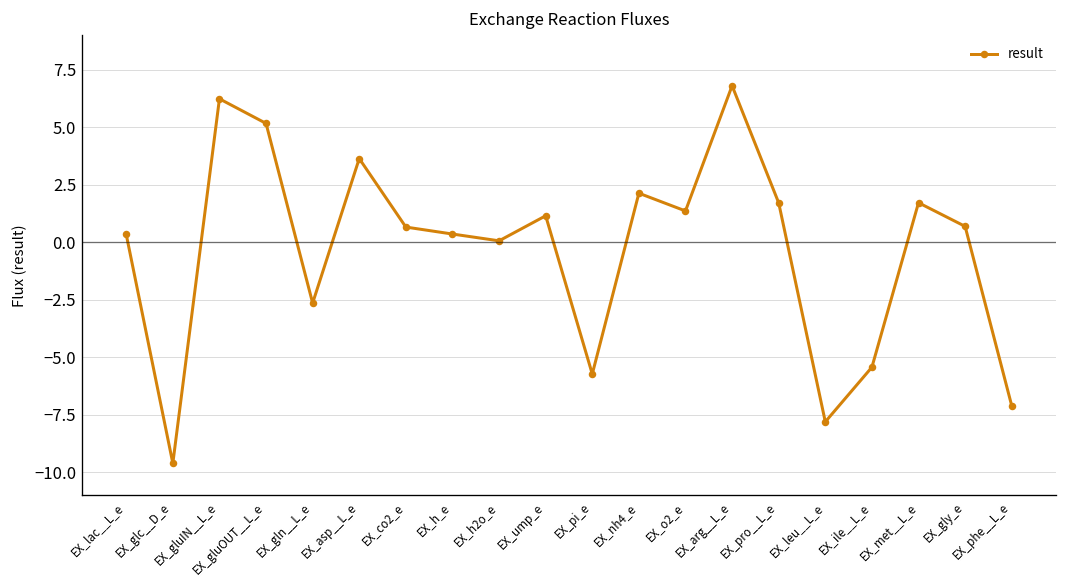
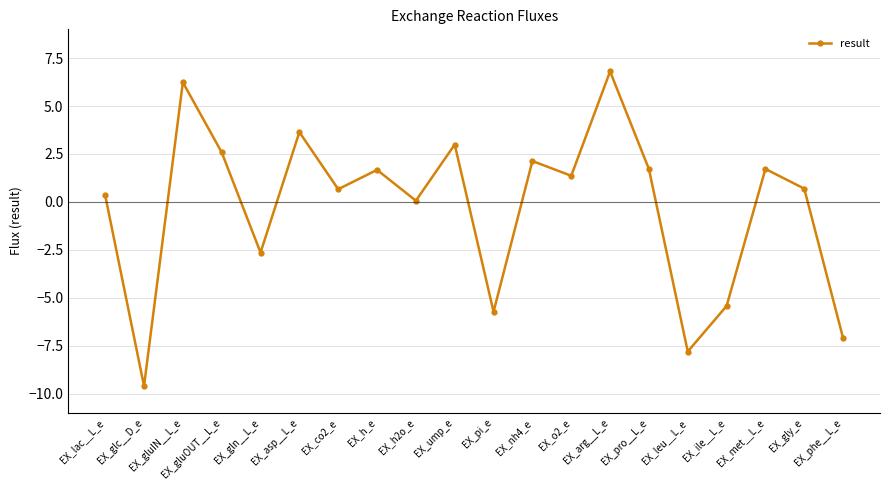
EX_gluOUT__L_e: 5.2 -> 2.6
EX_h_e: 0.4 -> 1.7
EX_ump_e: 1.2 -> 3.0
